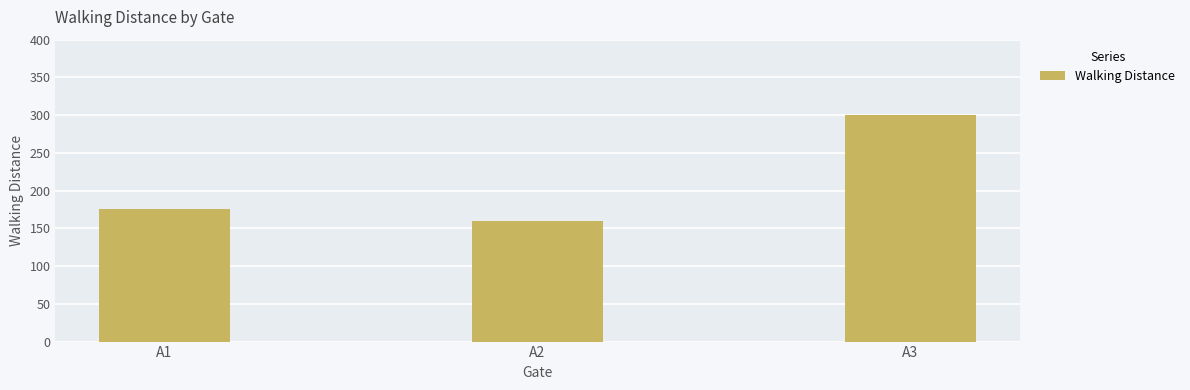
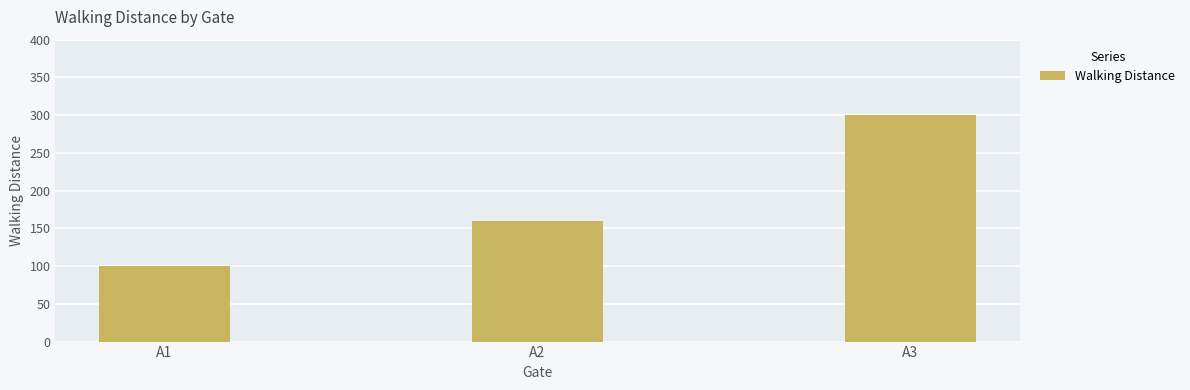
A1: 180 -> 100
